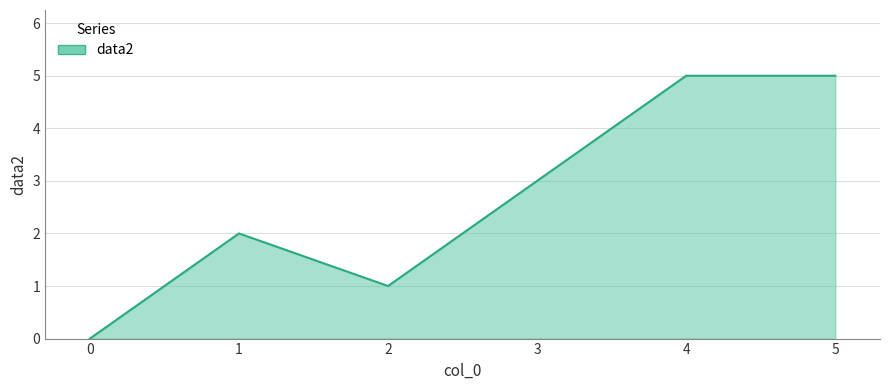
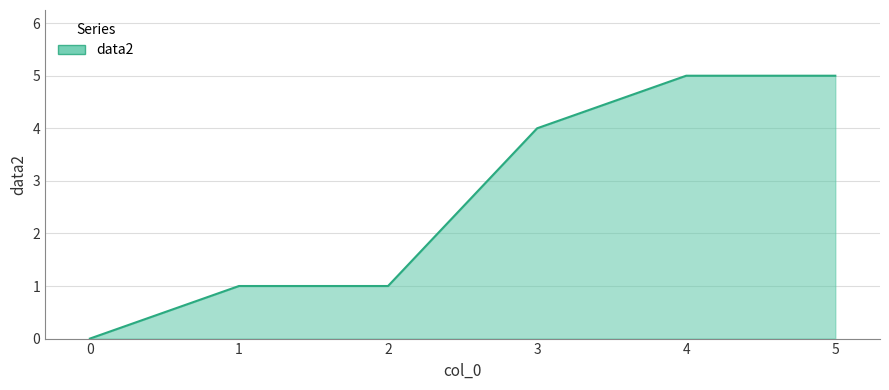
1: 2 -> 1
3: 3 -> 4
